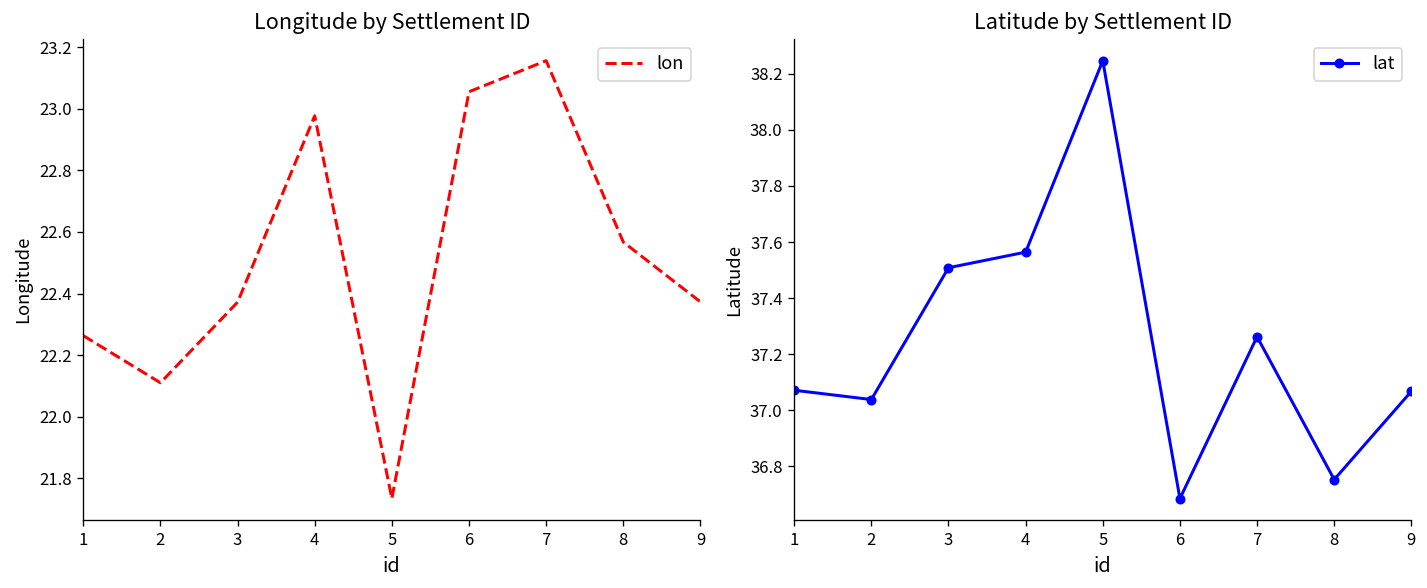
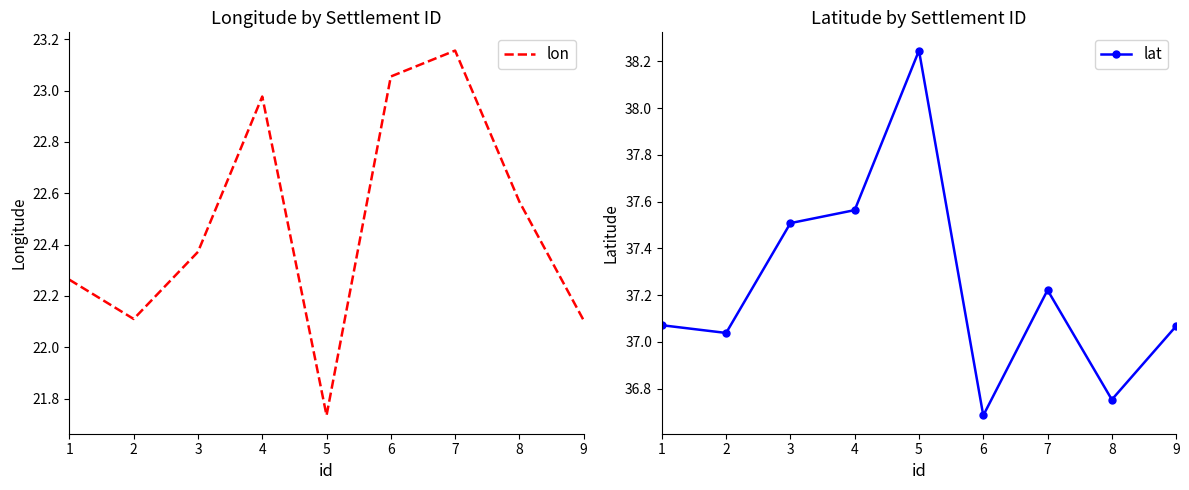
Longitude by Settlement ID, 9: 22.37 -> 22.10
Latitude by Settlement ID, 7: 37.26 -> 37.22
